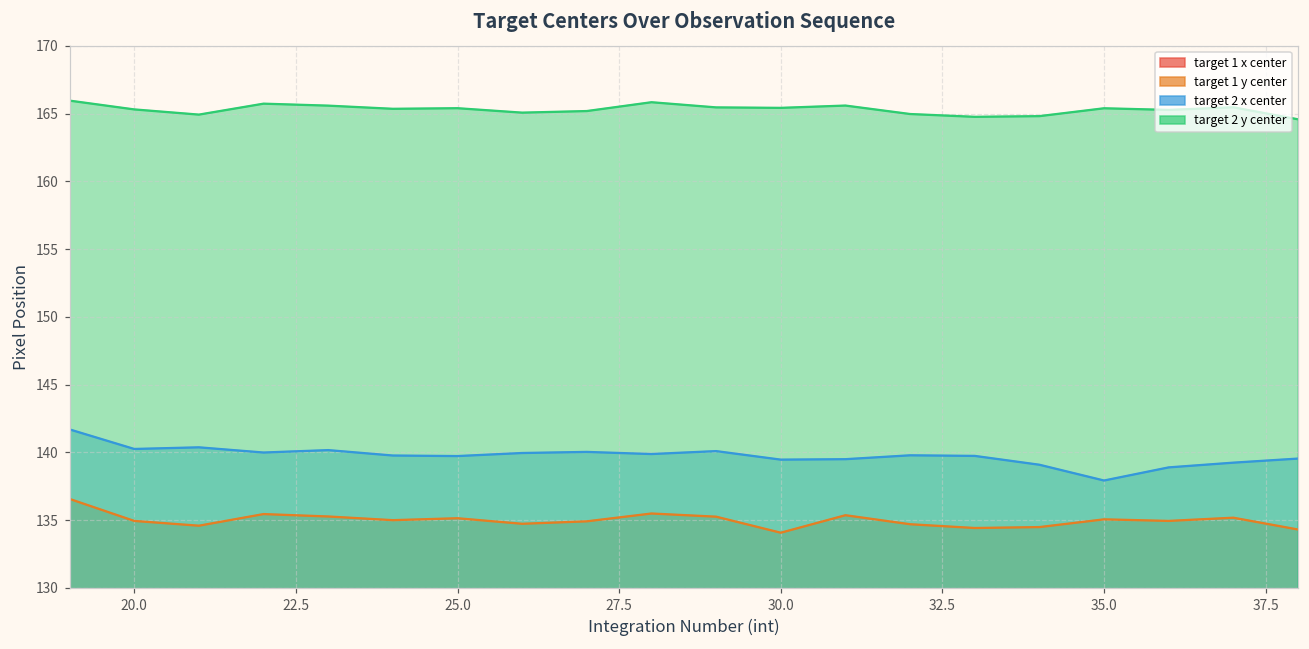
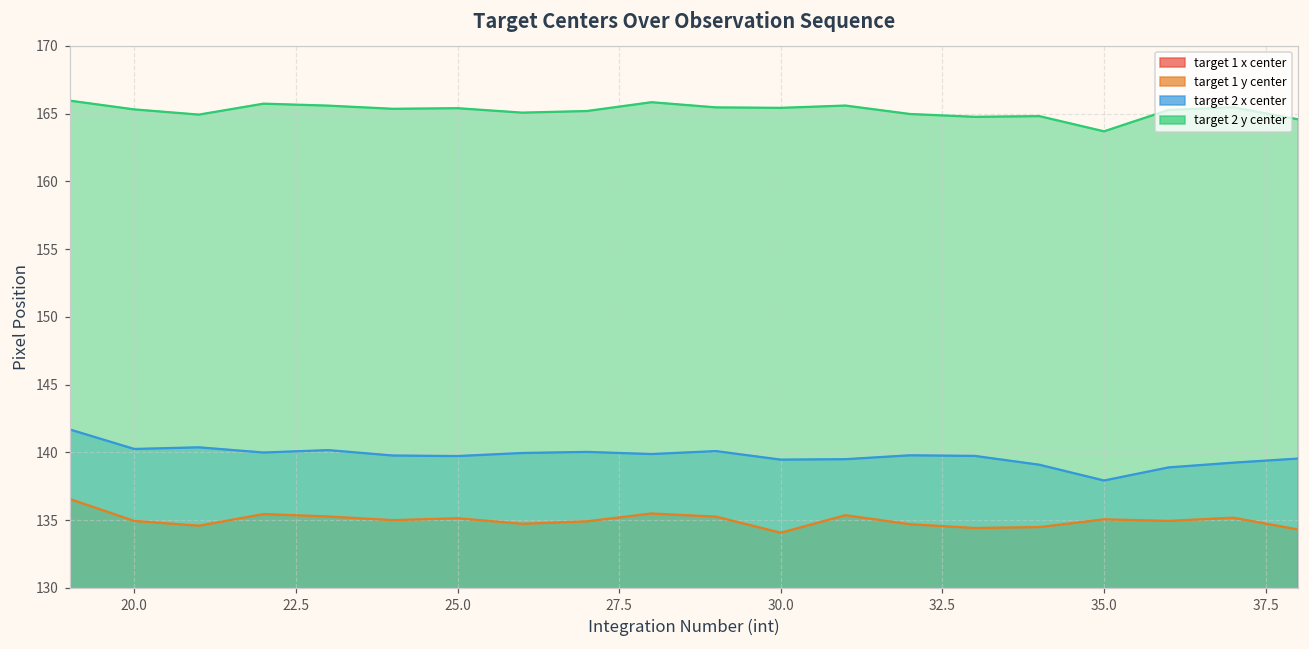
target 2 y center, 35.0: 165.4 -> 163.7
